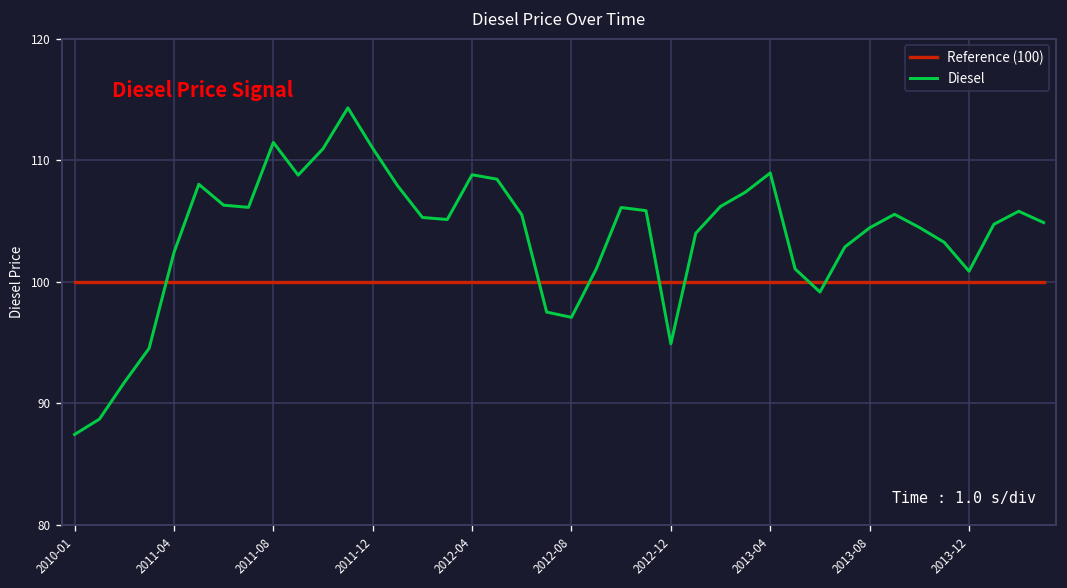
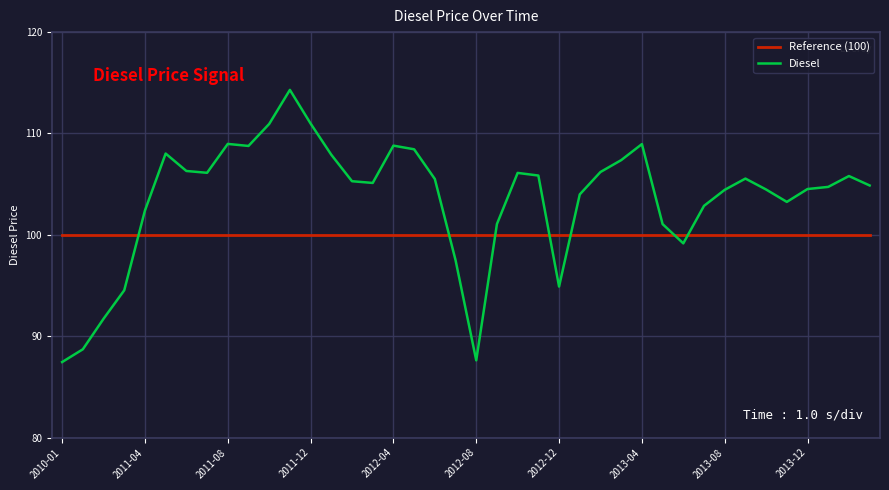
Diesel, 2011-08: 111.5 -> 109.0
Diesel, 2012-08: 97.1 -> 87.6
Diesel, 2013-12: 100.9 -> 104.5
